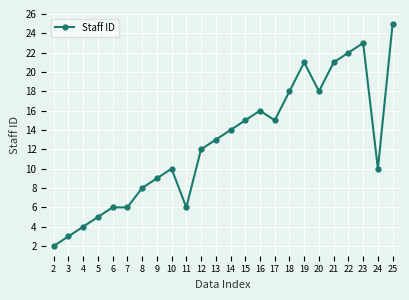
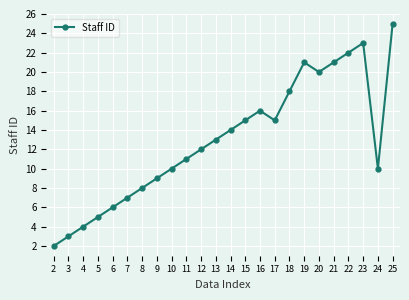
7: 6 -> 7
11: 6 -> 11
20: 18 -> 20
